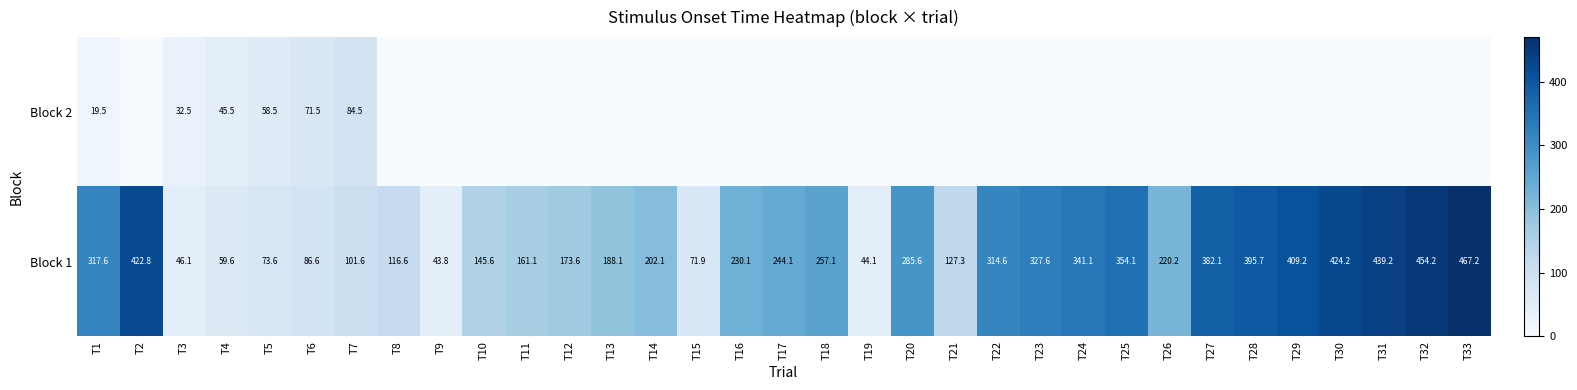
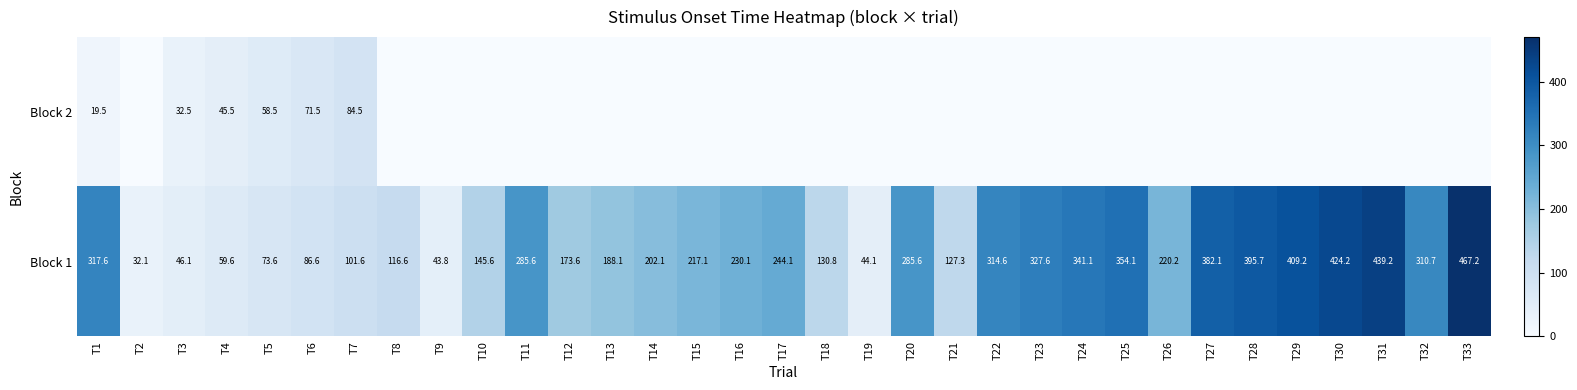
Block 1, T2: 422.8 -> 32.1
Block 1, T11: 161.1 -> 285.6
Block 1, T15: 71.9 -> 217.1
Block 1, T18: 257.1 -> 130.8
Block 1, T32: 454.2 -> 310.7
